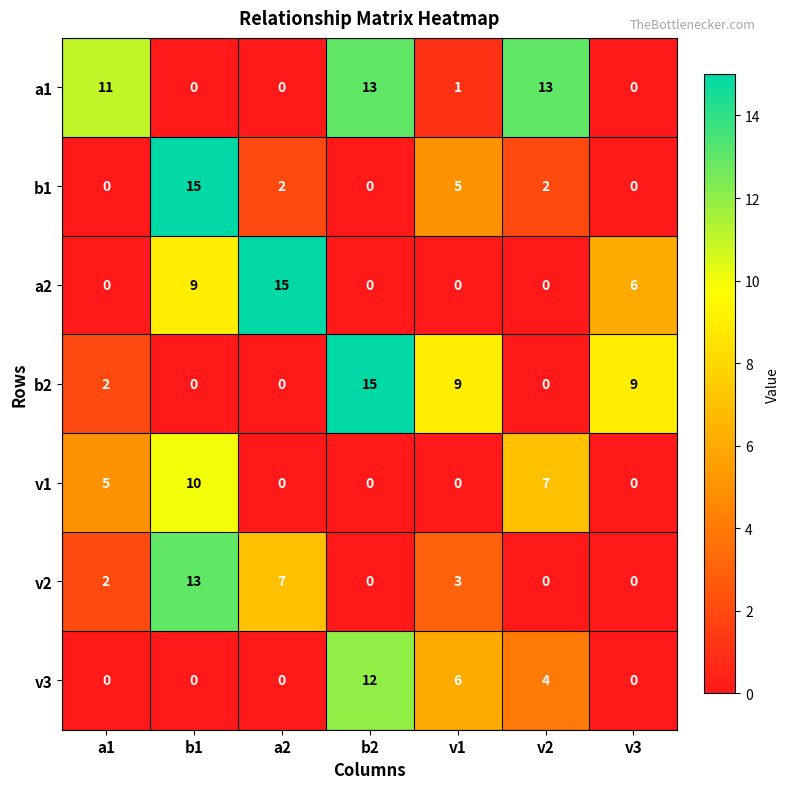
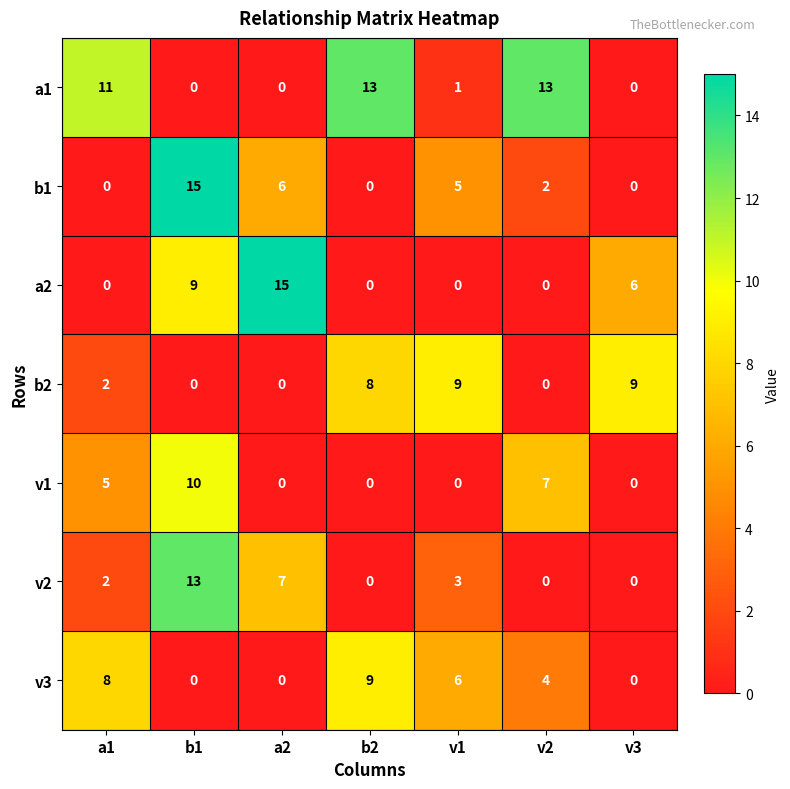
b1, a2: 2 -> 6
b2, b2: 15 -> 8
v3, a1: 0 -> 8
v3, b2: 12 -> 9
